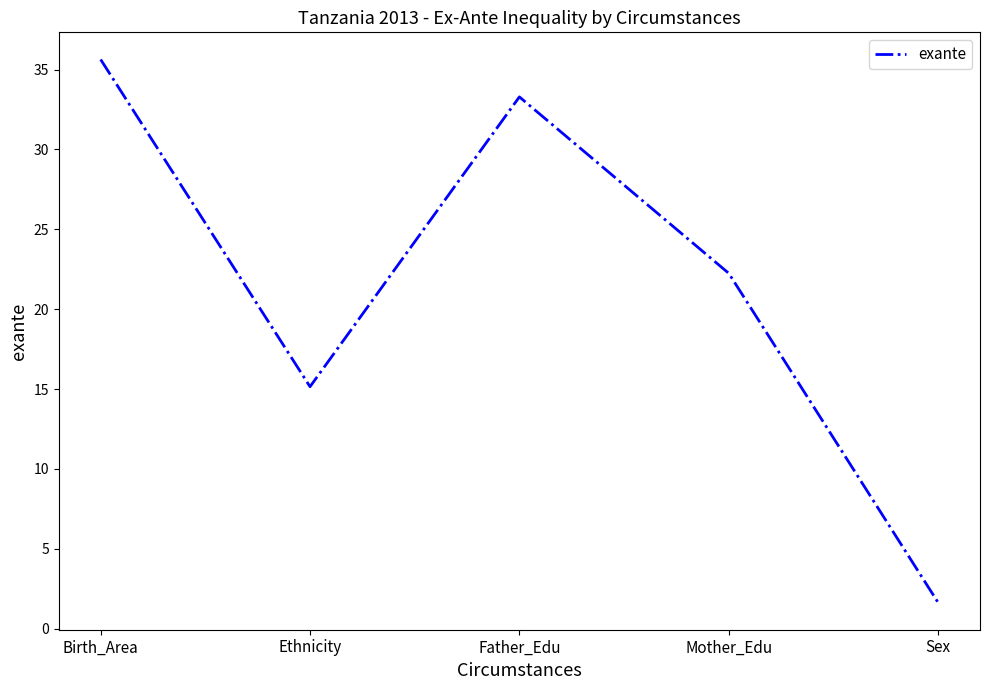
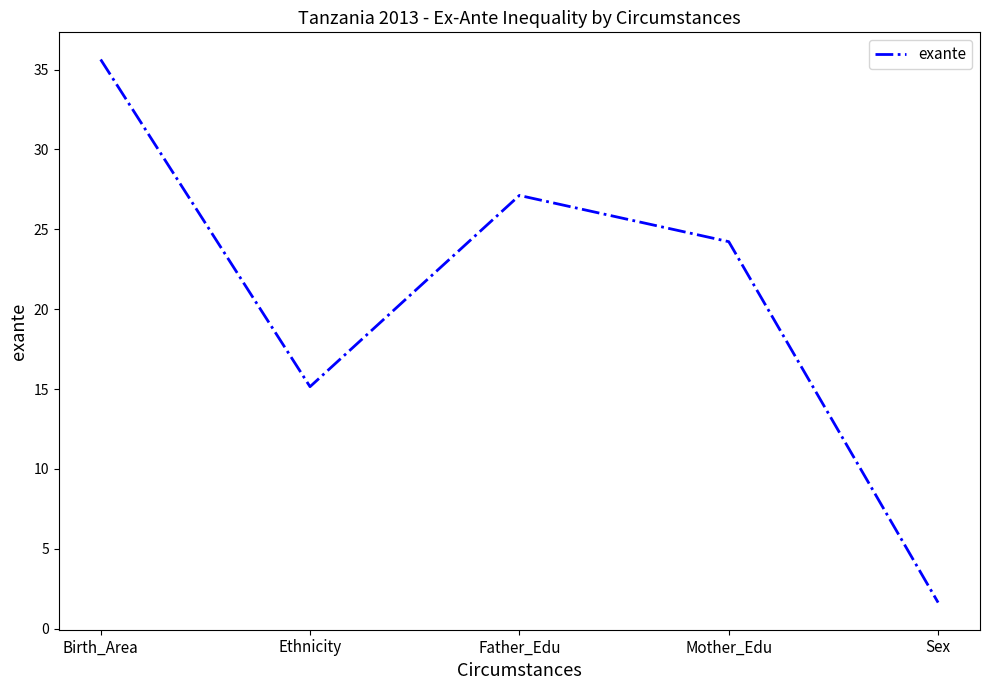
Father_Edu: 33.3 -> 27.1
Mother_Edu: 22.2 -> 24.2
